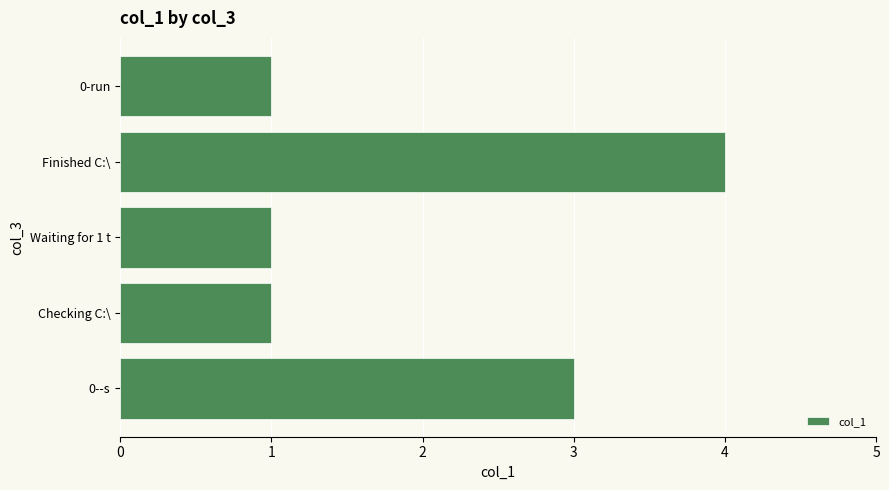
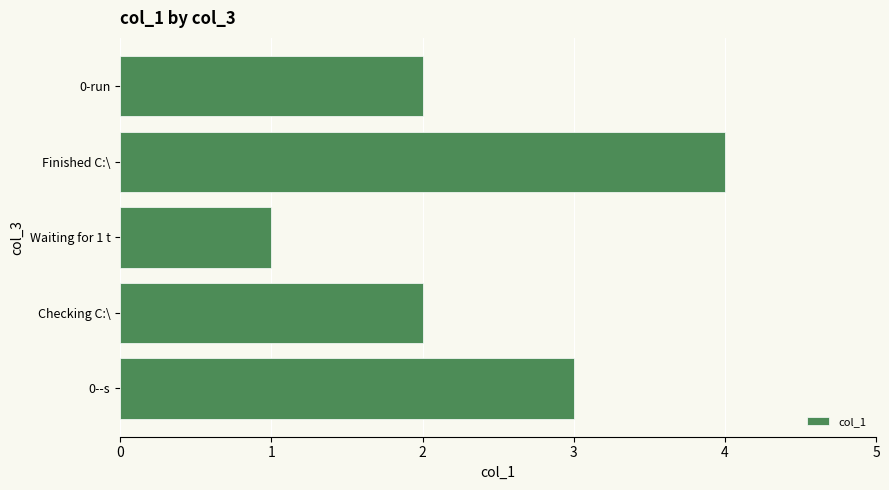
0-run: 1 -> 2
Checking C:\: 1 -> 2
